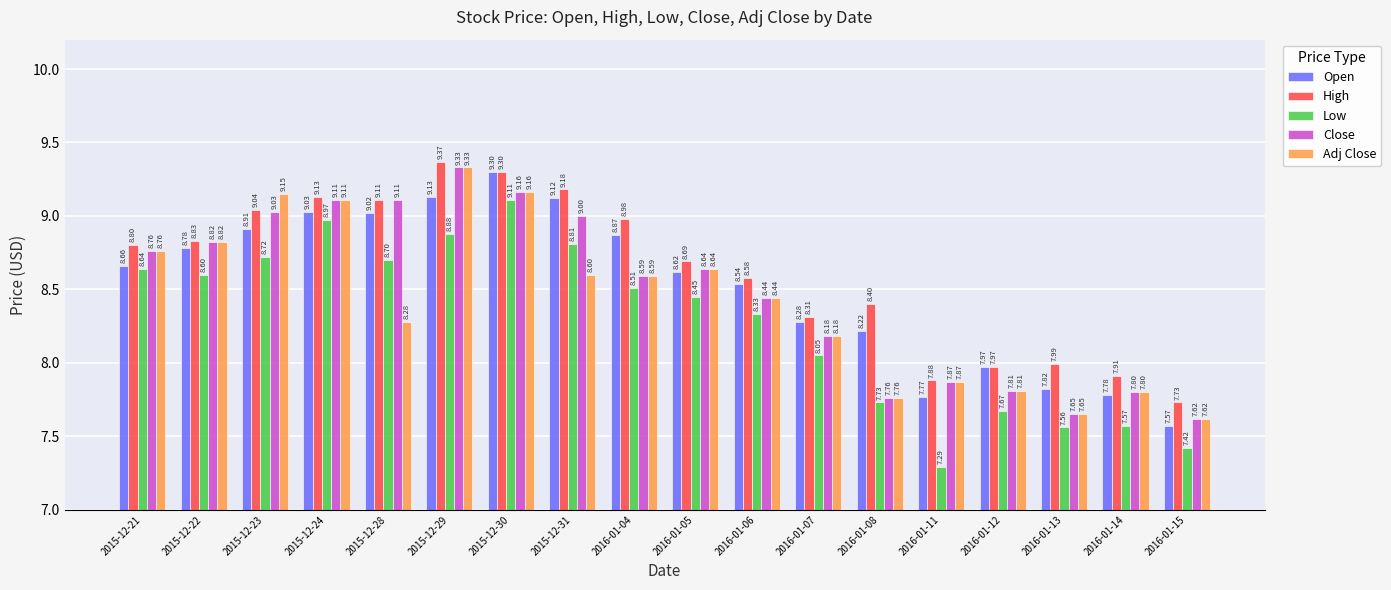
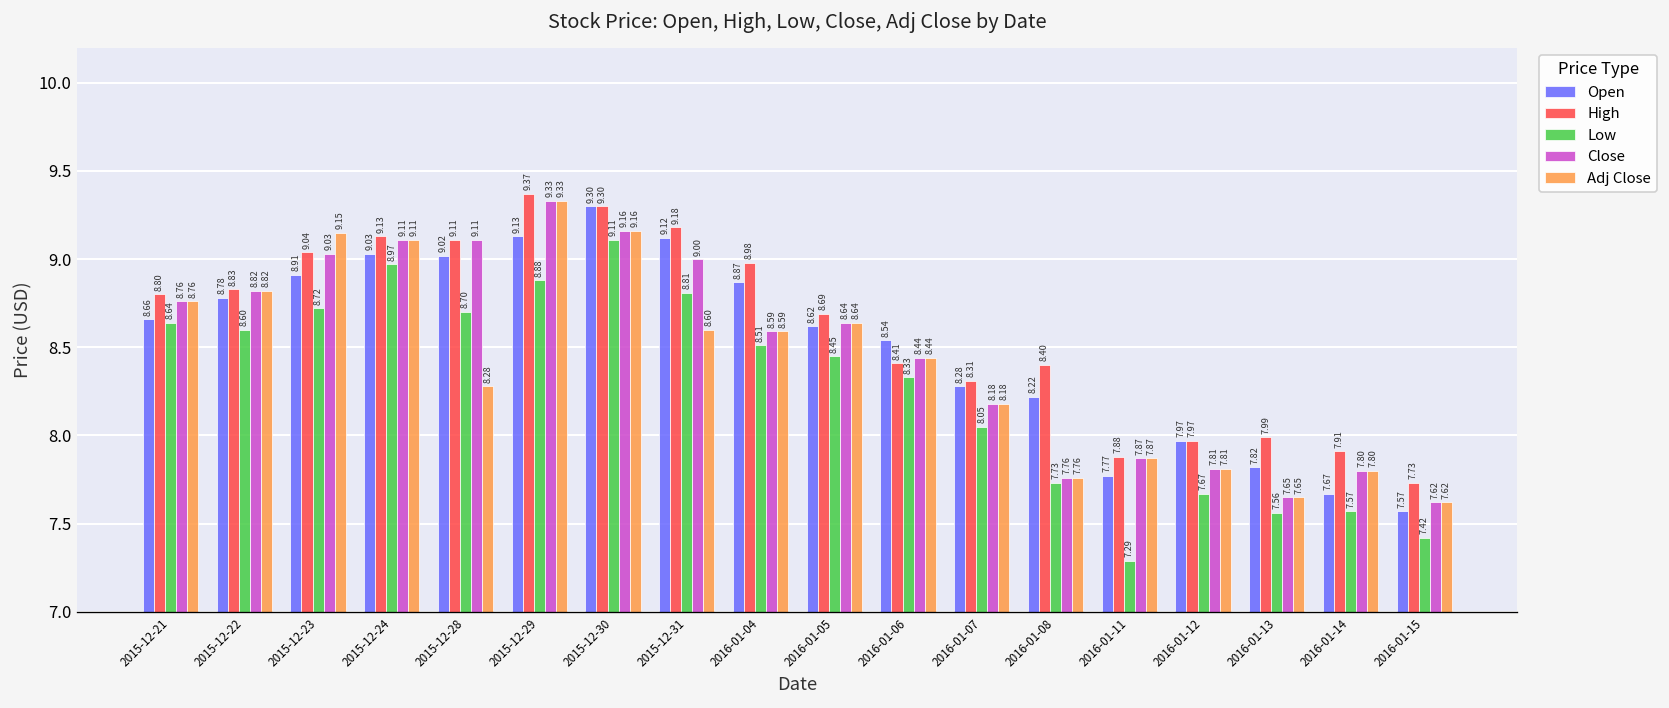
High, 2016-01-06: 8.58 -> 8.41
Open, 2016-01-14: 7.78 -> 7.67
